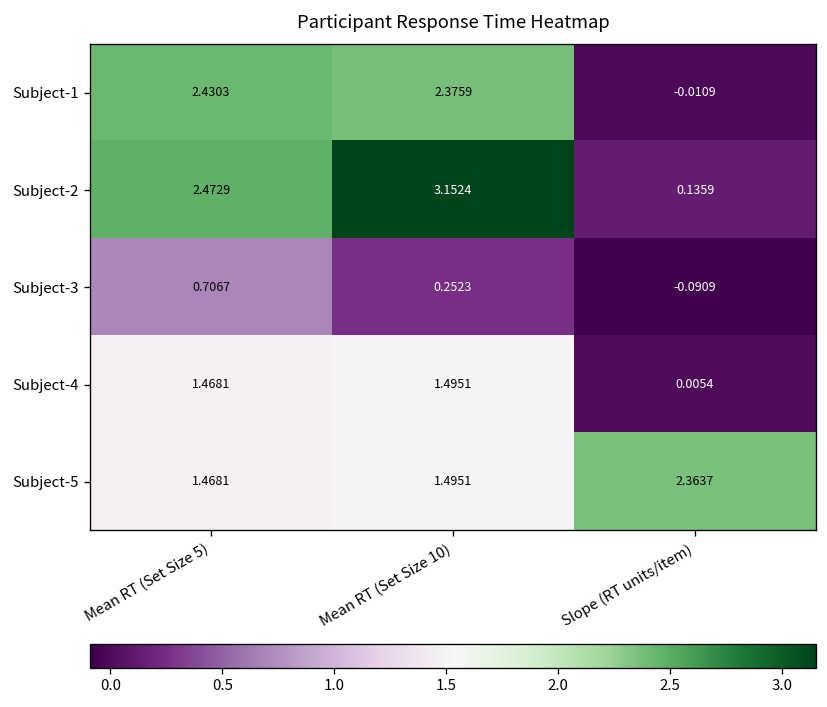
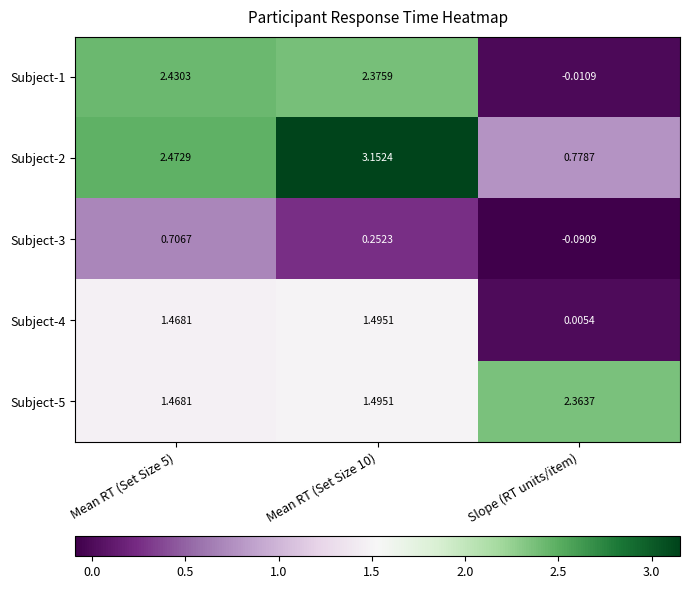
Subject-2, Slope (RT units/item): 0.1359 -> 0.7787
